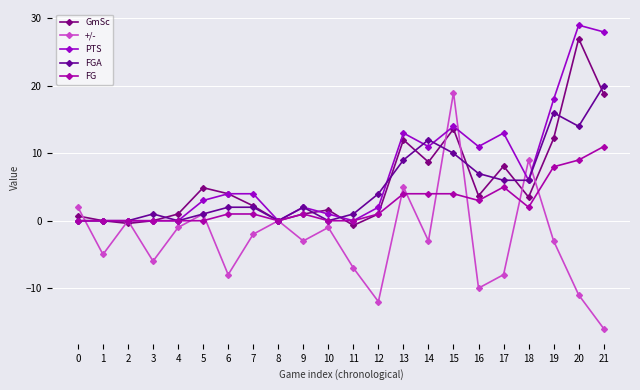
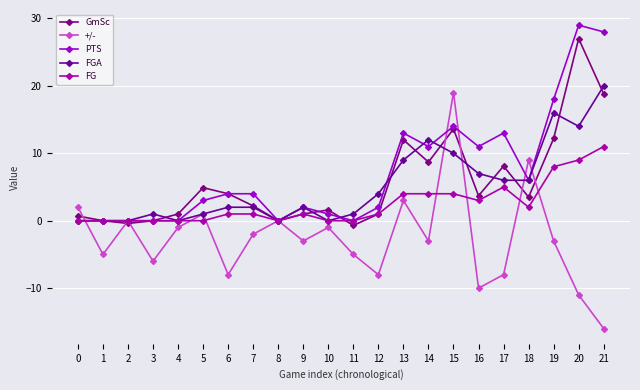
+/-, 11: -7 -> -5
+/-, 12: -12 -> -8
+/-, 13: 5 -> 3
